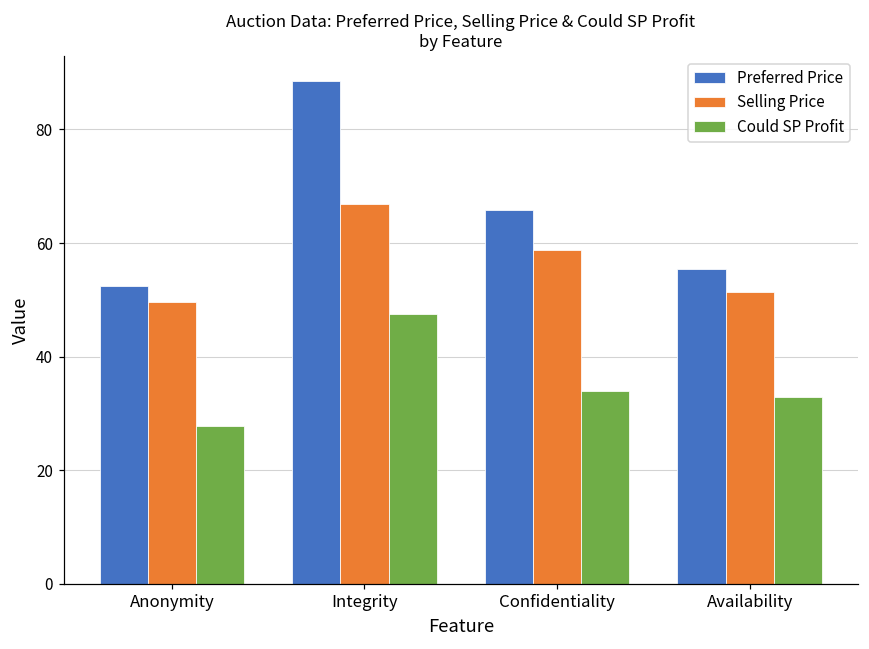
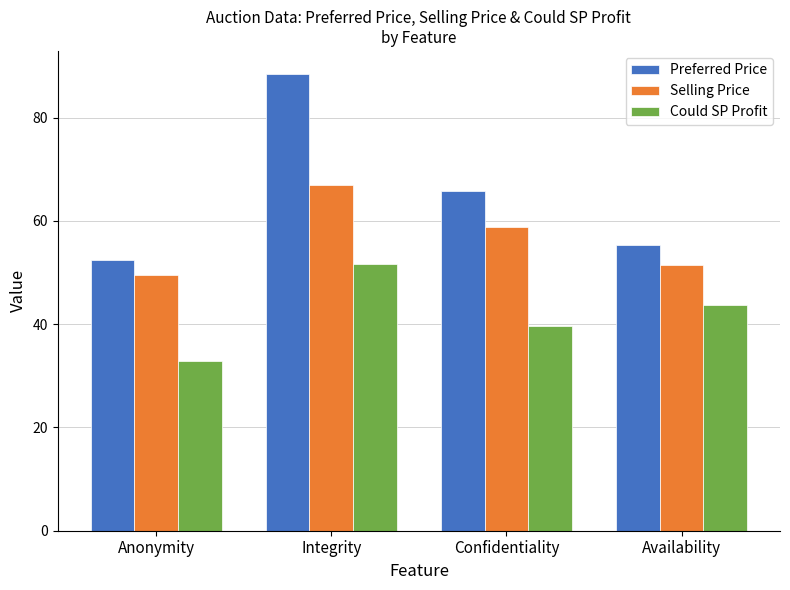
Could SP Profit, Anonymity: 28 -> 33
Could SP Profit, Integrity: 47 -> 52
Could SP Profit, Confidentiality: 34 -> 40
Could SP Profit, Availability: 33 -> 44
